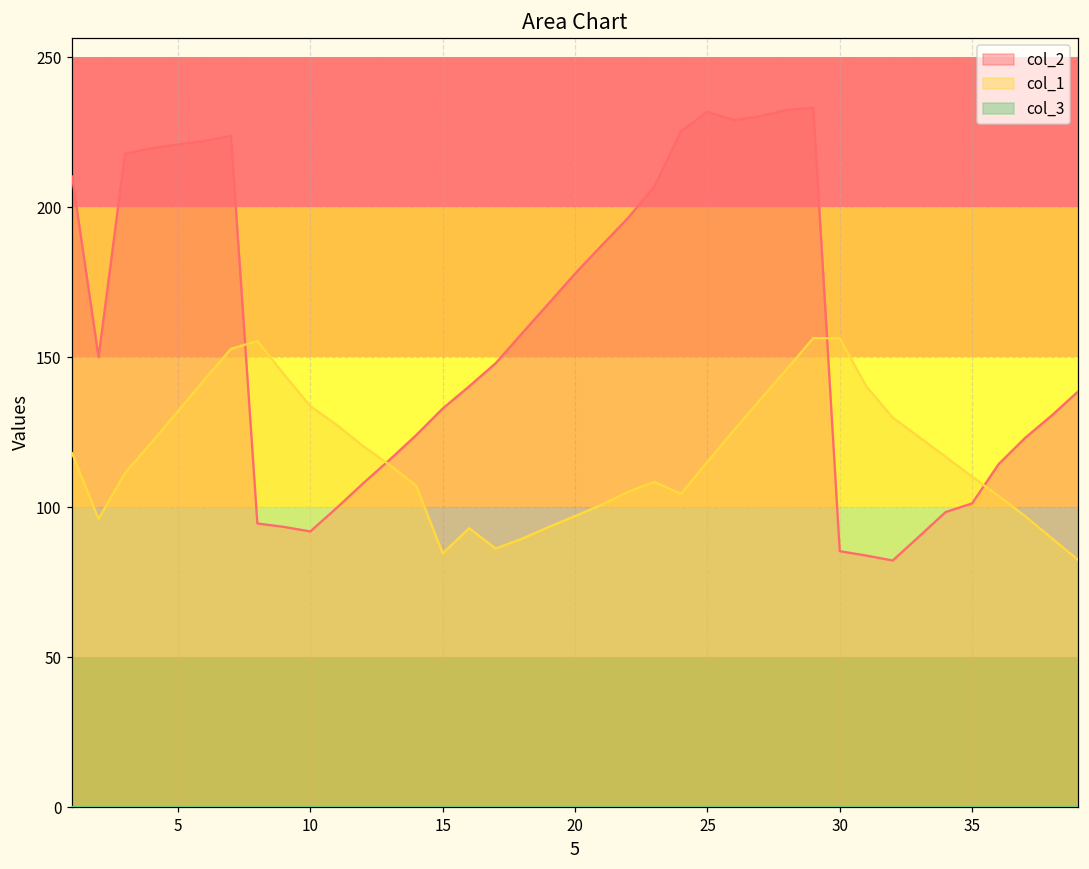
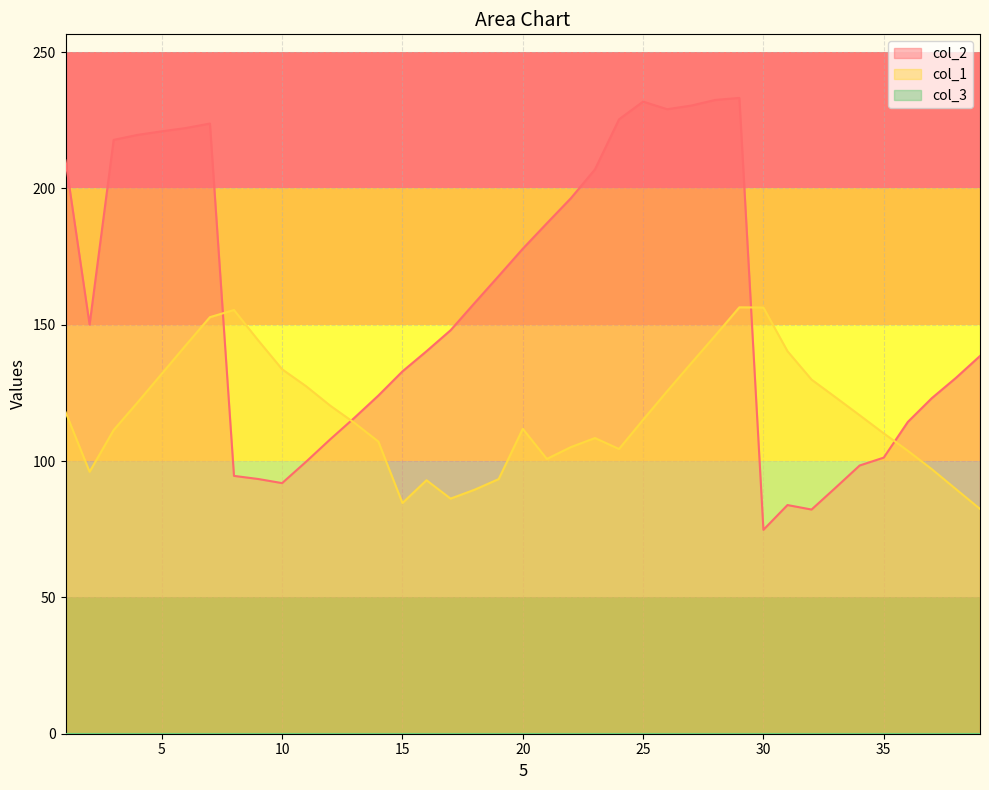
col_1, 20: 97 -> 112
col_2, 30: 85 -> 75
